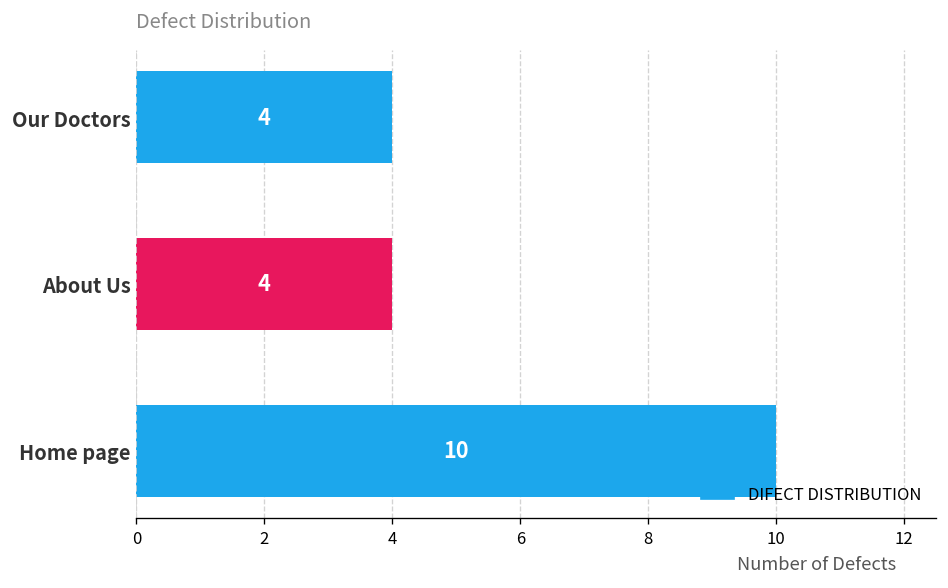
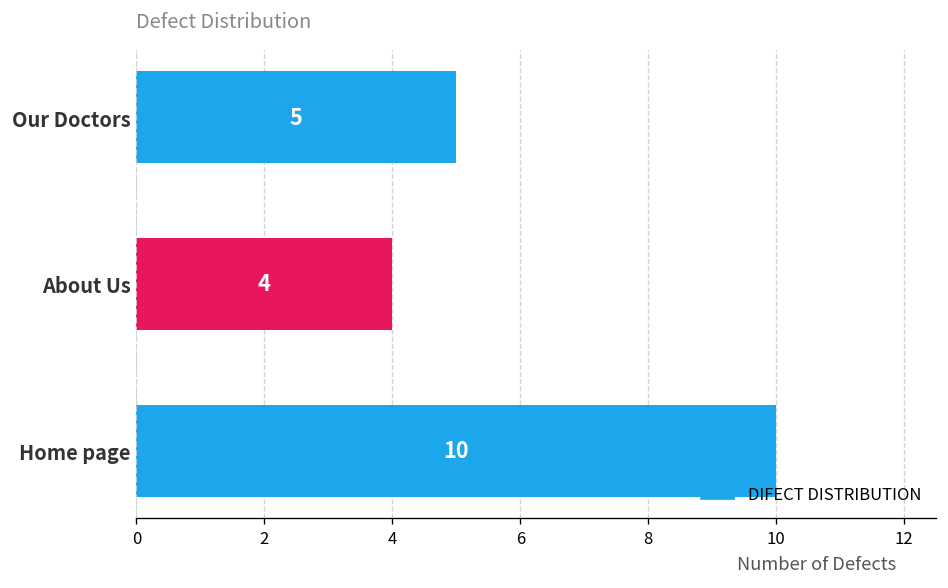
Our Doctors: 4 -> 5
